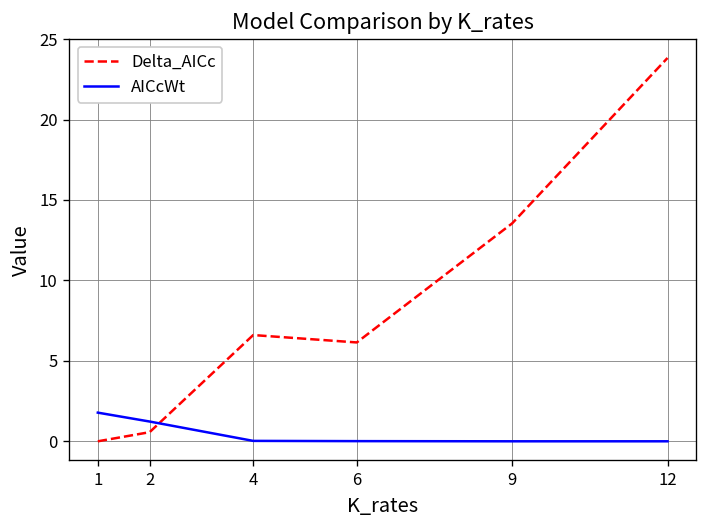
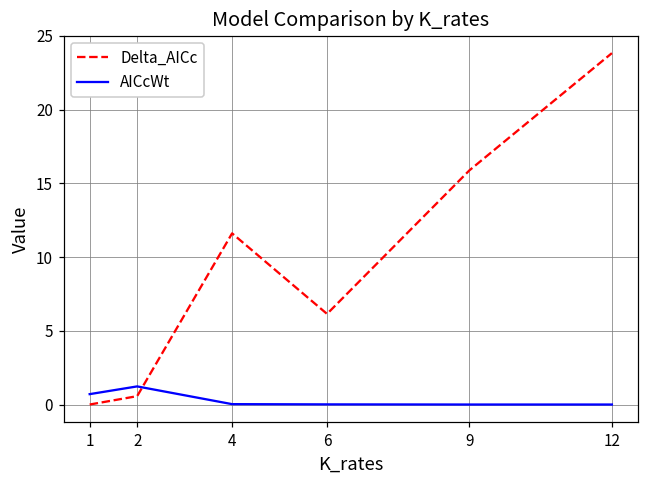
AICcWt, 1: 1.8 -> 0.7
Delta_AICc, 4: 6.6 -> 11.6
Delta_AICc, 9: 13.5 -> 15.9
